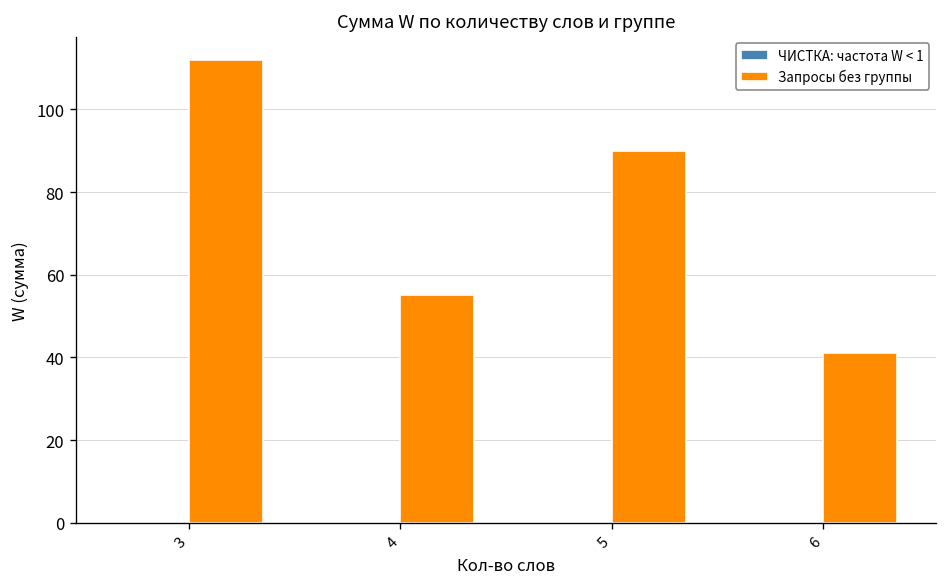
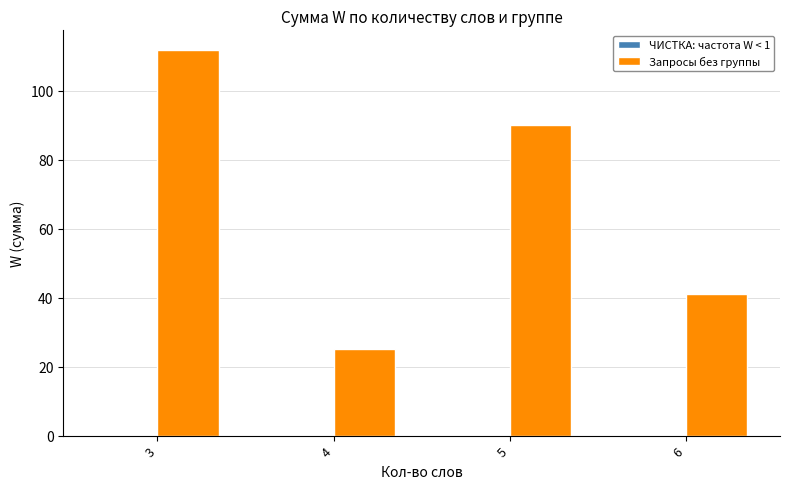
Запросы без группы, 4: 55 -> 25
